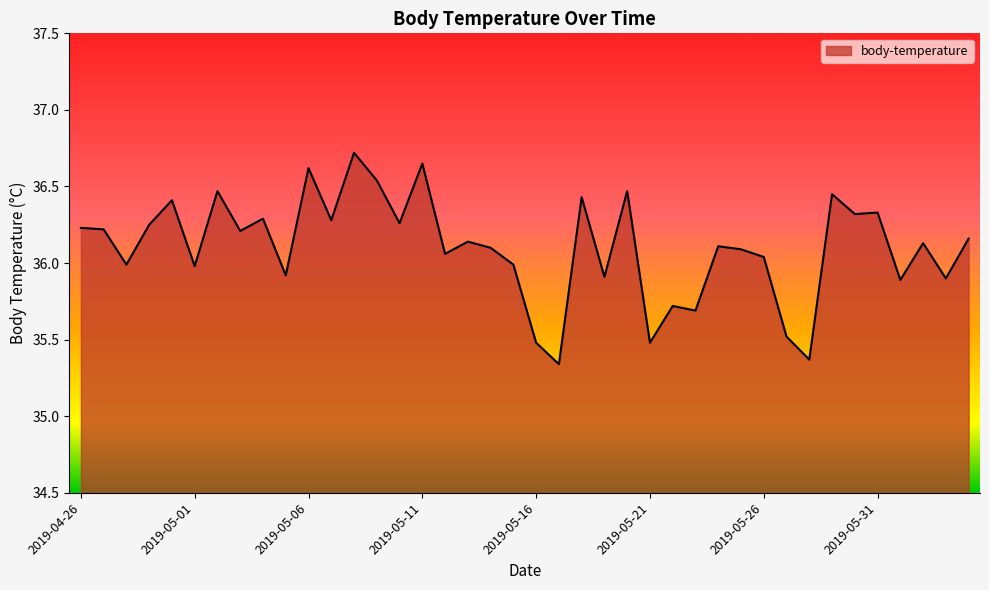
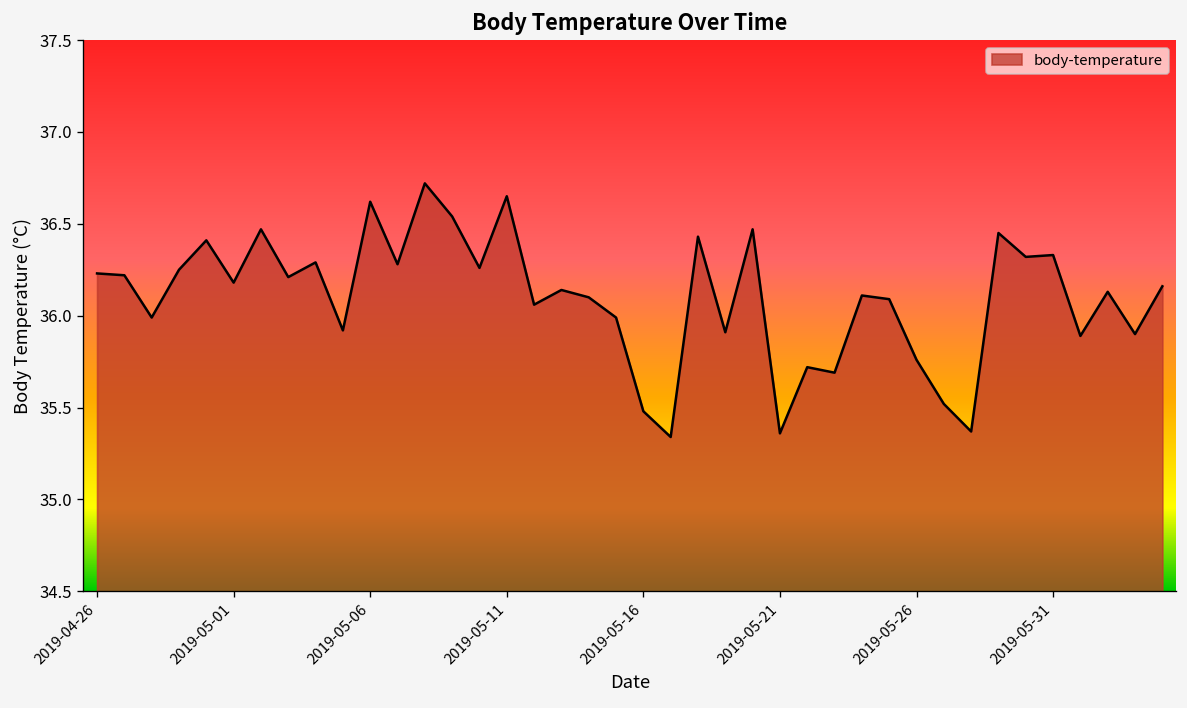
2019-05-01: 35.98 -> 36.18
2019-05-21: 35.48 -> 35.36
2019-05-26: 36.04 -> 35.76
